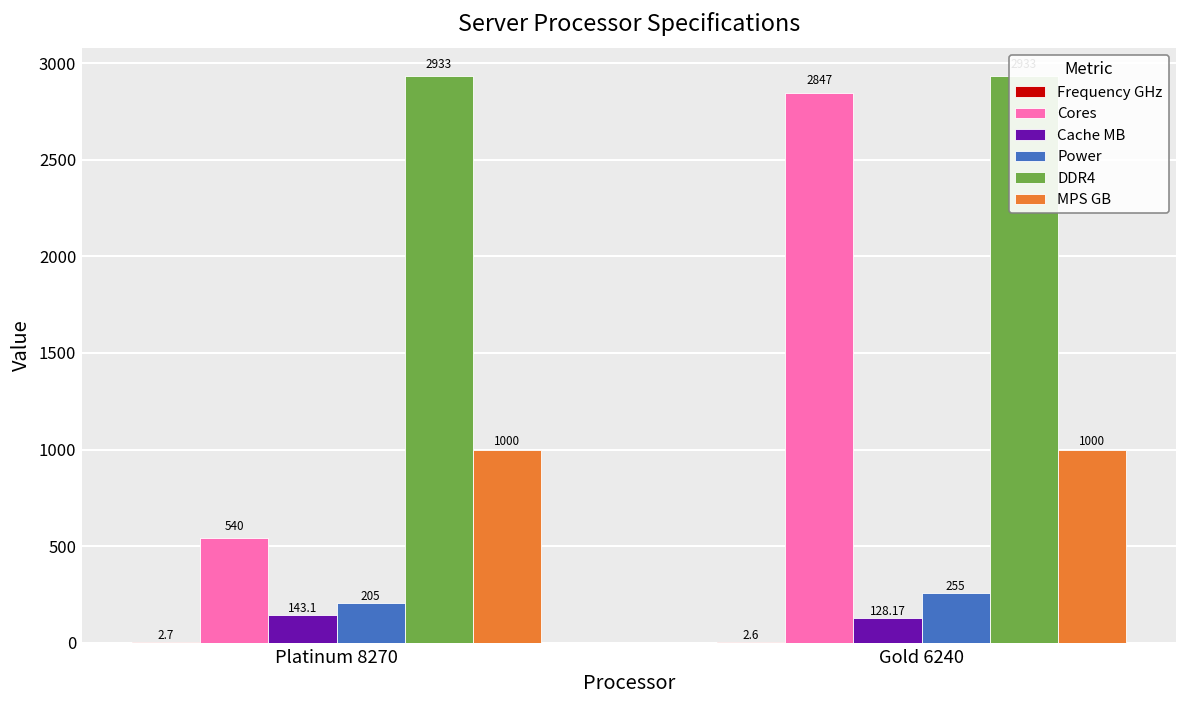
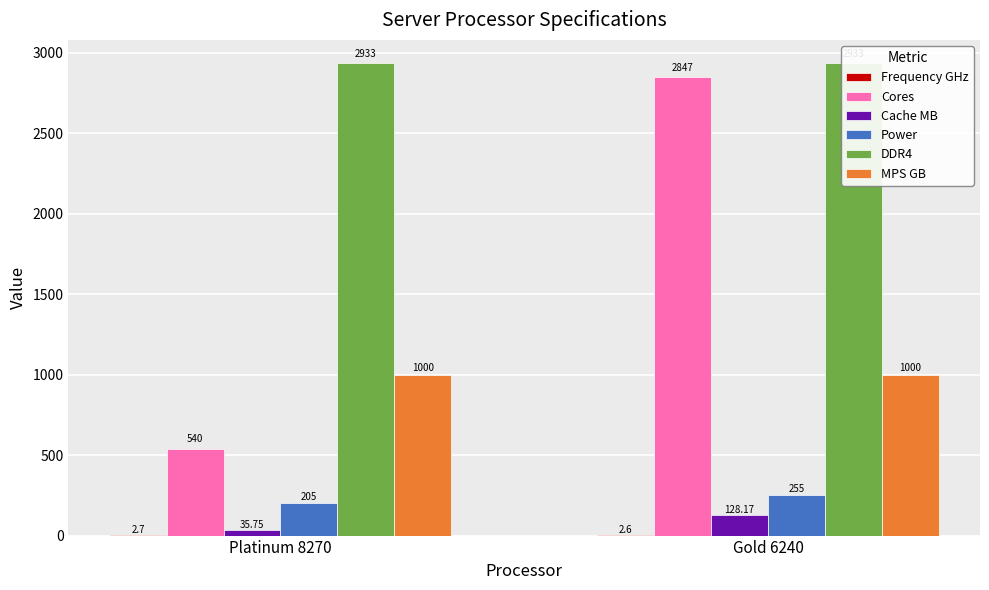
Cache MB, Platinum 8270: 143.1 -> 35.75
